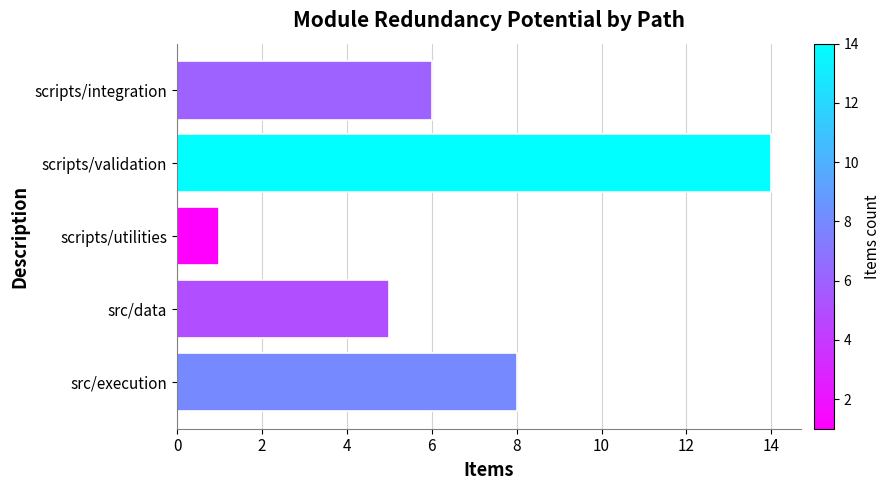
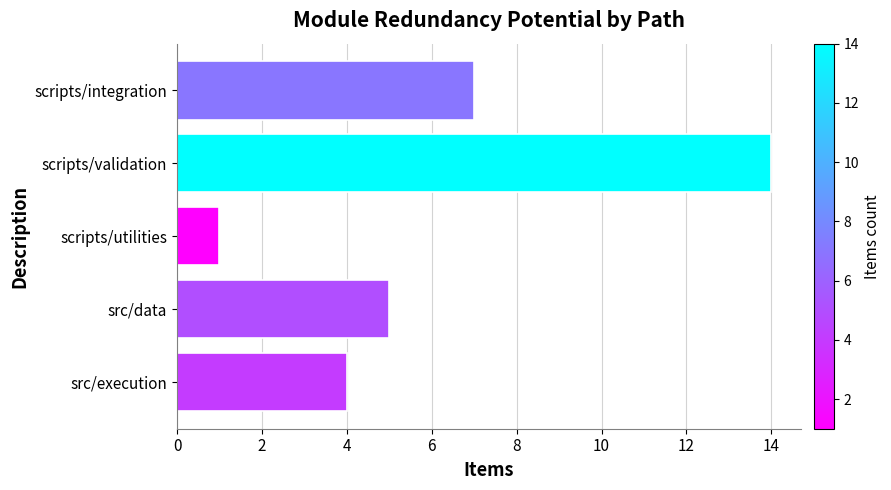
scripts/integration: 6 -> 7
src/execution: 8 -> 4
